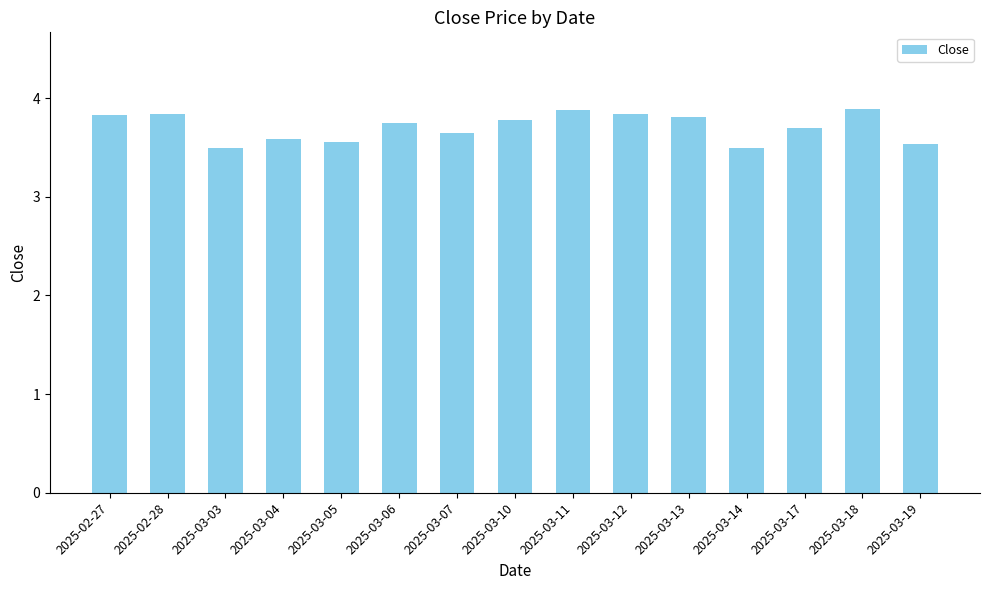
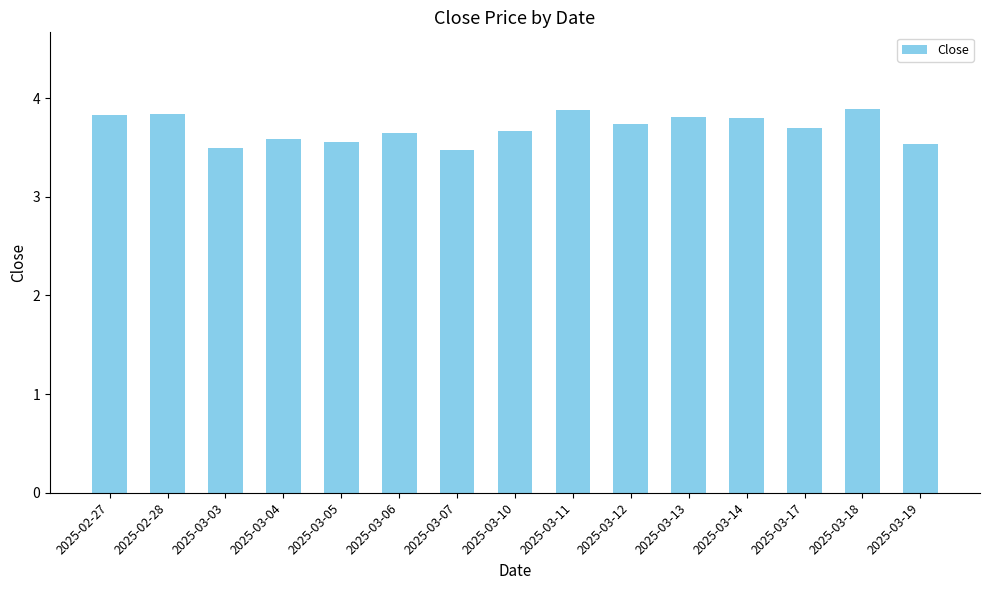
2025-03-06: 3.8 -> 3.7
2025-03-07: 3.7 -> 3.5
2025-03-10: 3.8 -> 3.7
2025-03-12: 3.8 -> 3.7
2025-03-14: 3.5 -> 3.8
